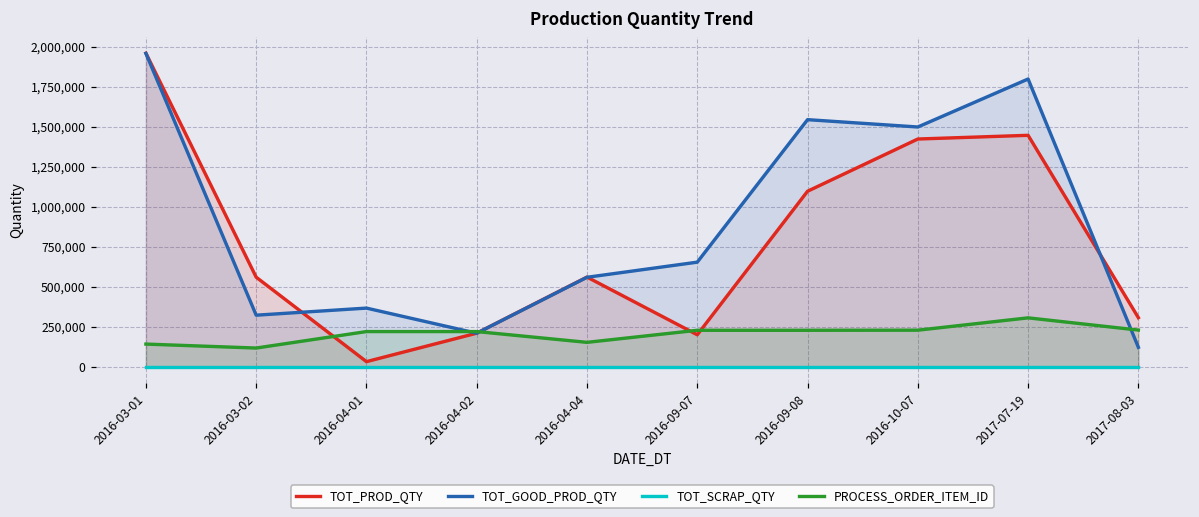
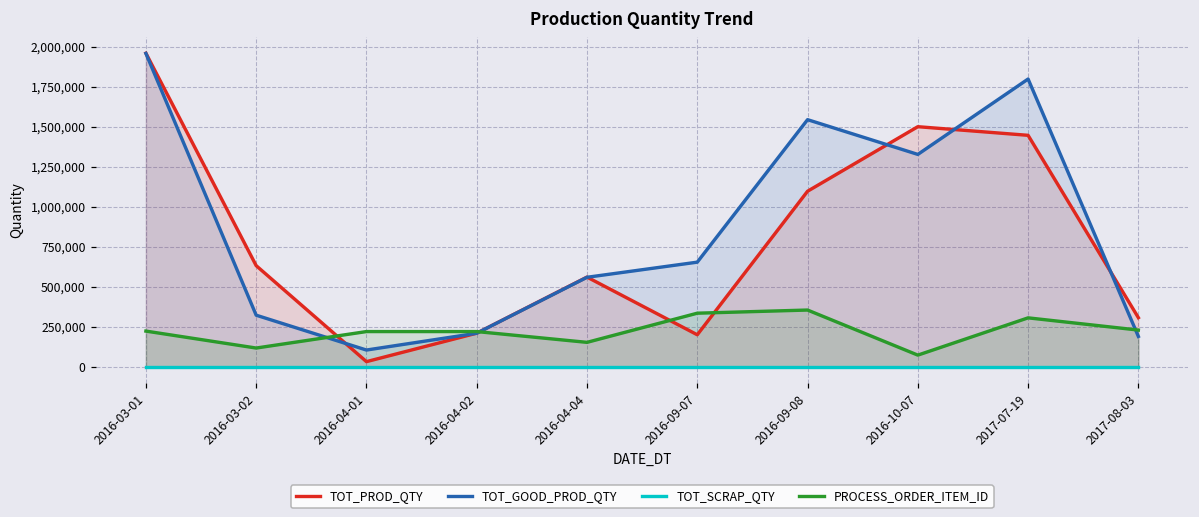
PROCESS_ORDER_ITEM_ID, 2016-03-01: 140,000 -> 220,000
TOT_PROD_QTY, 2016-03-02: 560,000 -> 630,000
TOT_GOOD_PROD_QTY, 2016-04-01: 370,000 -> 110,000
PROCESS_ORDER_ITEM_ID, 2016-09-07: 230,000 -> 340,000
PROCESS_ORDER_ITEM_ID, 2016-09-08: 230,000 -> 360,000
TOT_PROD_QTY, 2016-10-07: 1,420,000 -> 1,500,000
TOT_GOOD_PROD_QTY, 2016-10-07: 1,500,000 -> 1,330,000
PROCESS_ORDER_ITEM_ID, 2016-10-07: 230,000 -> 70,000
TOT_GOOD_PROD_QTY, 2017-08-03: 120,000 -> 190,000
